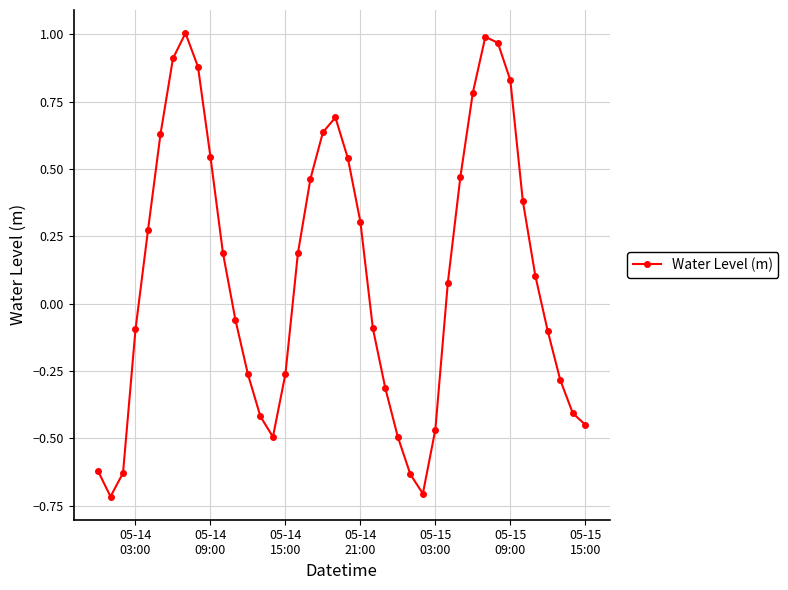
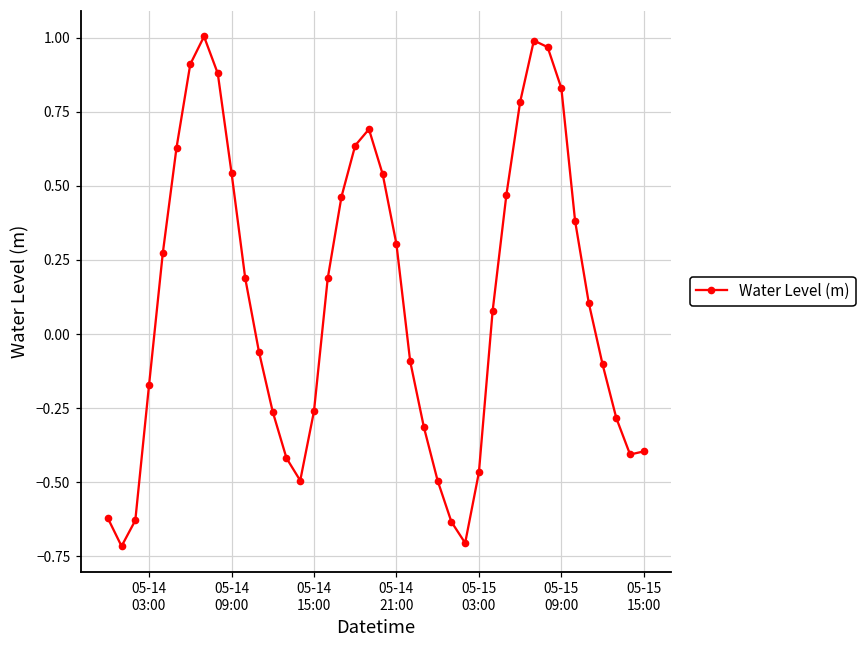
05-14 03:00: -0.10 -> -0.17
05-15 15:00: -0.45 -> -0.40
